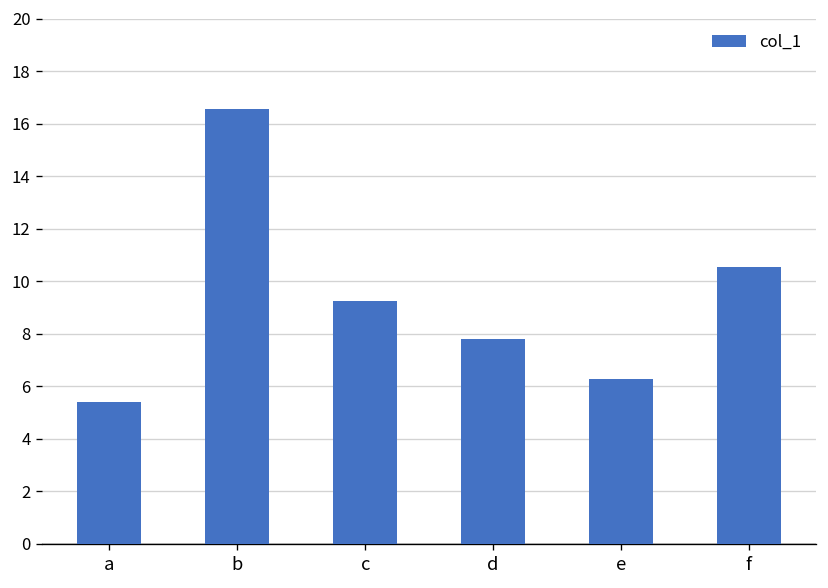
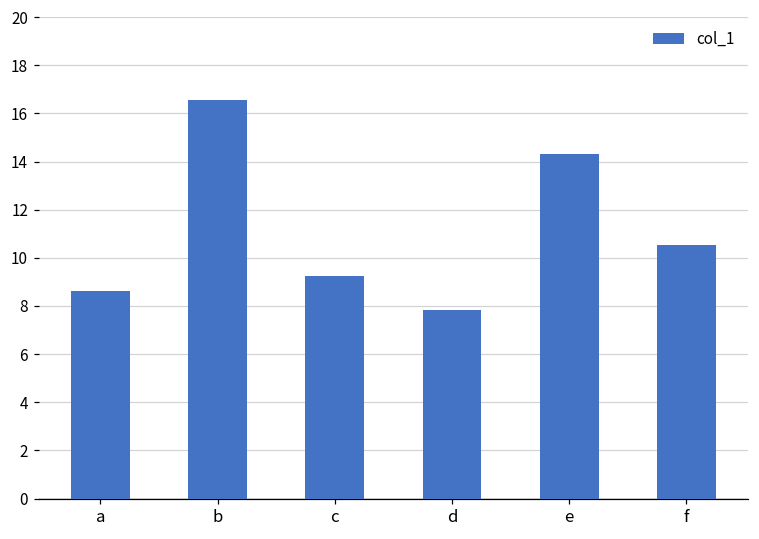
a: 5.4 -> 8.6
e: 6.3 -> 14.3
